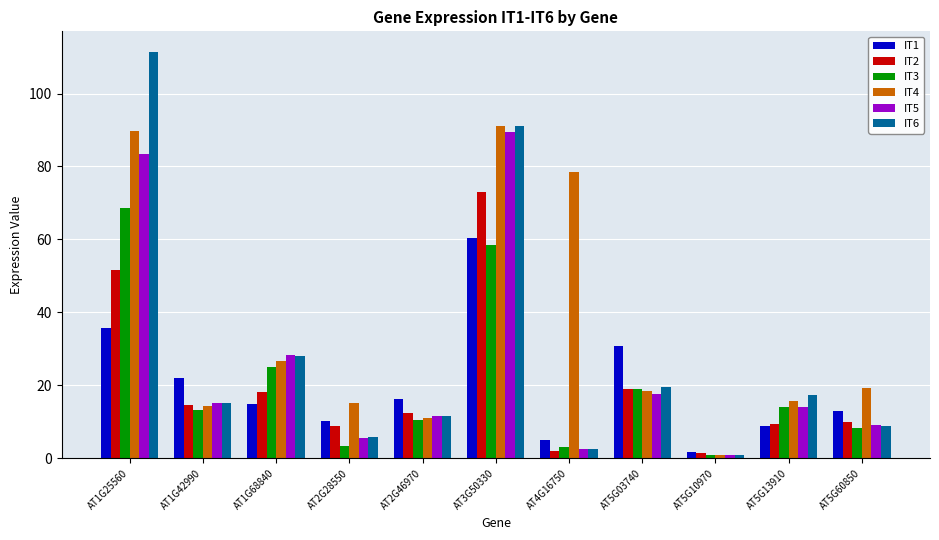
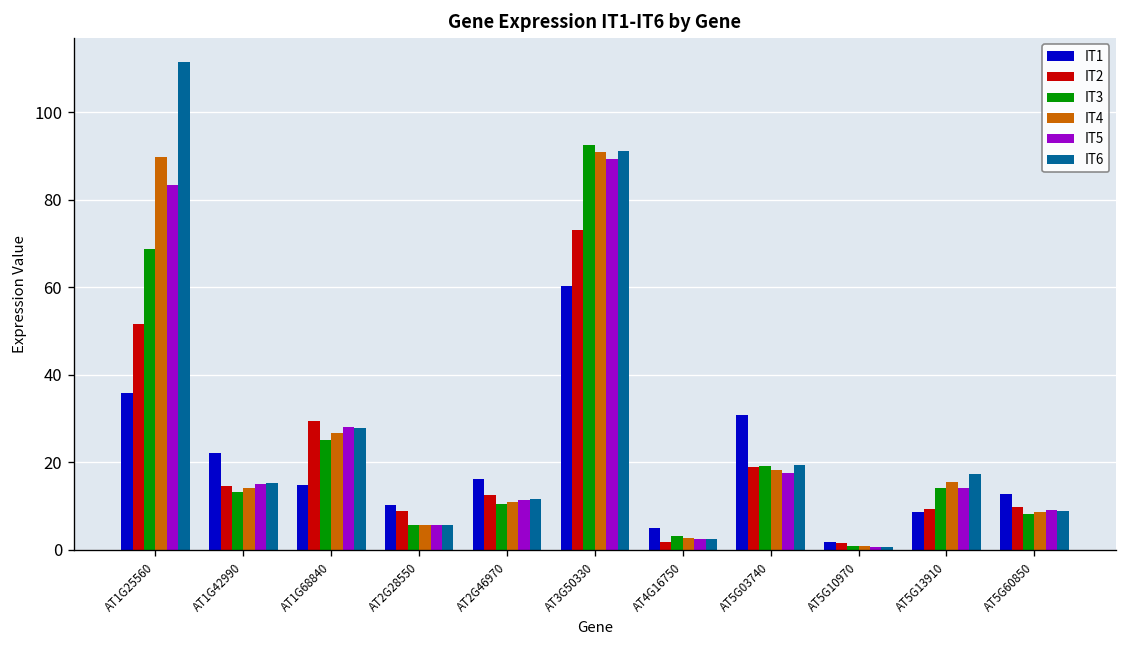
IT2, AT1G68840: 18 -> 29
IT3, AT2G28550: 3 -> 6
IT4, AT2G28550: 15 -> 6
IT3, AT3G50330: 58 -> 93
IT4, AT4G16750: 79 -> 3
IT4, AT5G60850: 19 -> 9
